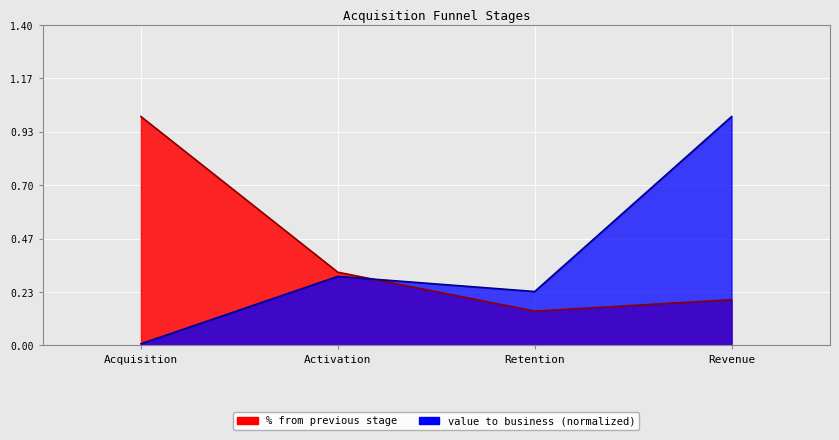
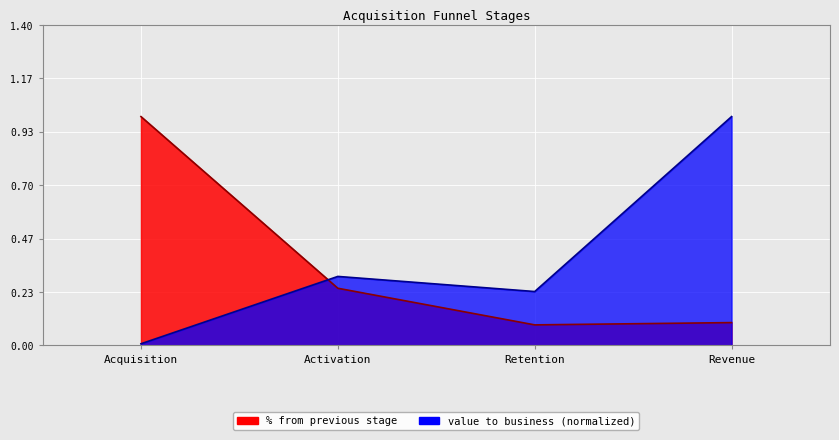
% from previous stage, Activation: 0.32 -> 0.25
% from previous stage, Retention: 0.15 -> 0.09
% from previous stage, Revenue: 0.2 -> 0.1
